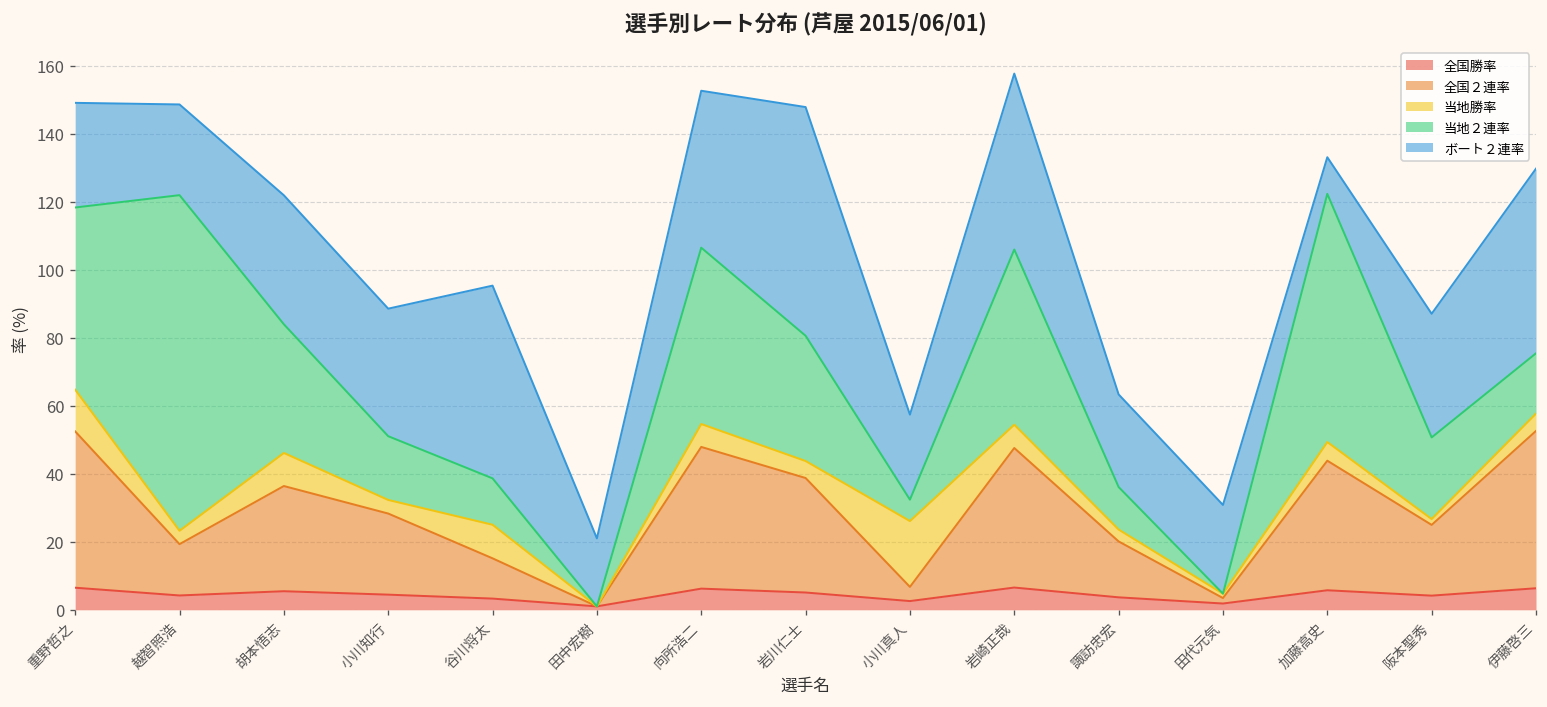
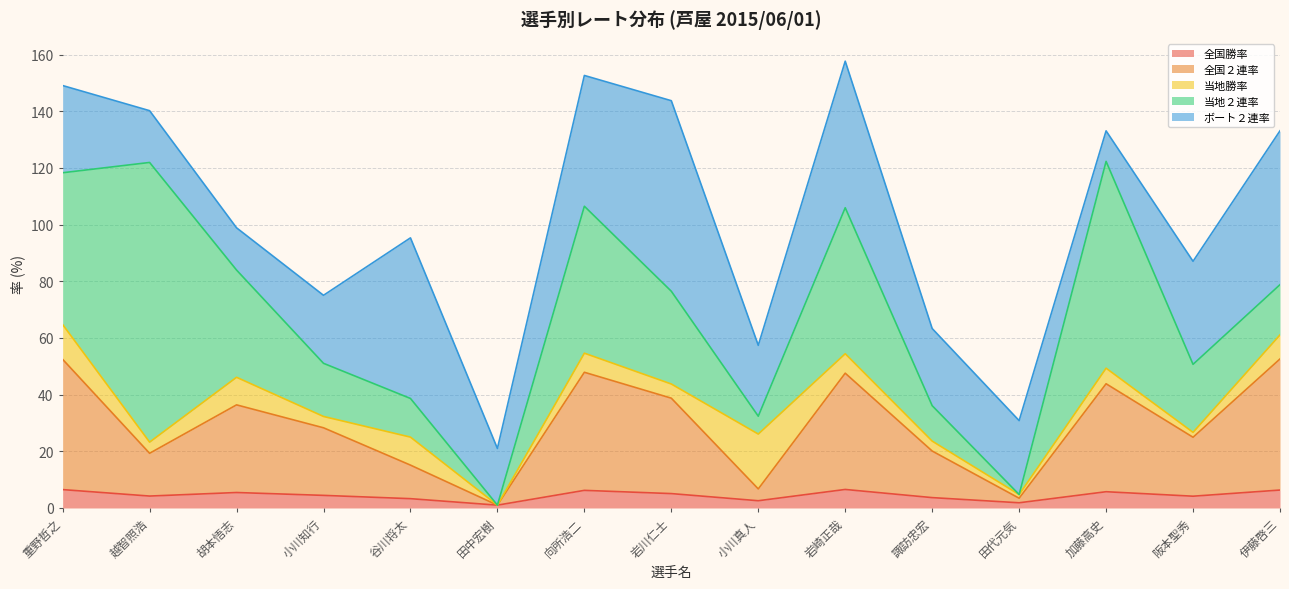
ボート２連率, 越智照浩: 27 -> 18
ボート２連率, 胡本悟志: 38 -> 15
ボート２連率, 小川知行: 38 -> 24
当地２連率, 岩川仁士: 37 -> 33
当地勝率, 伊藤啓三: 5 -> 8
